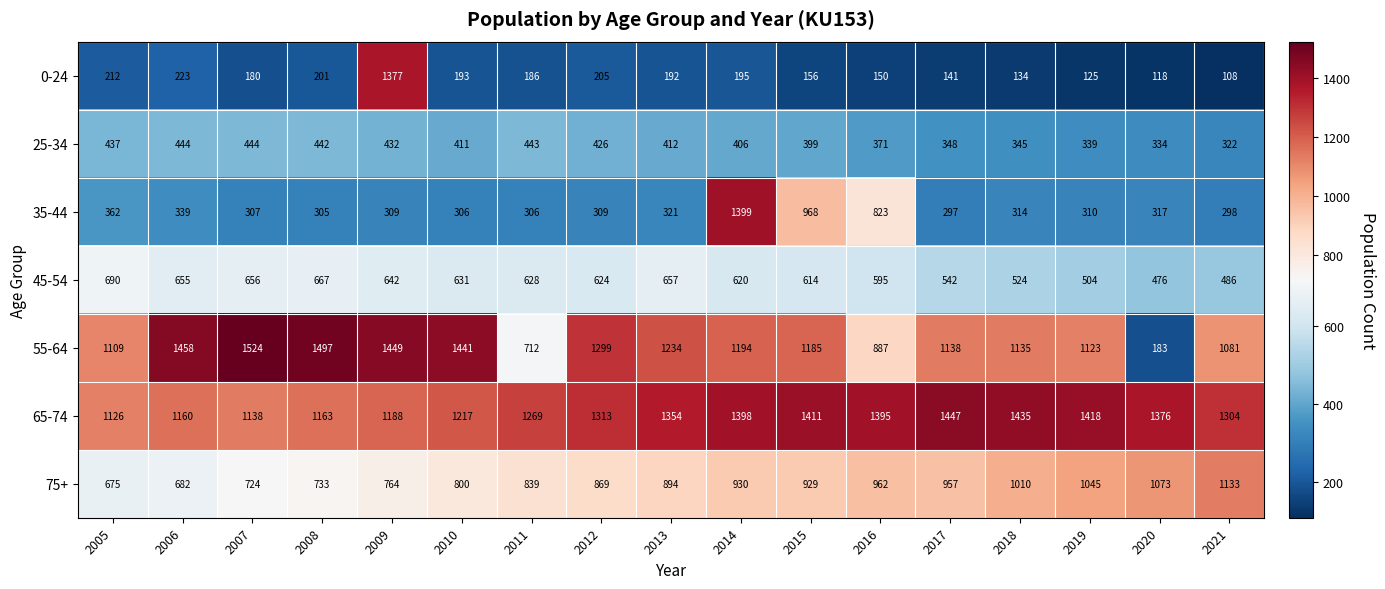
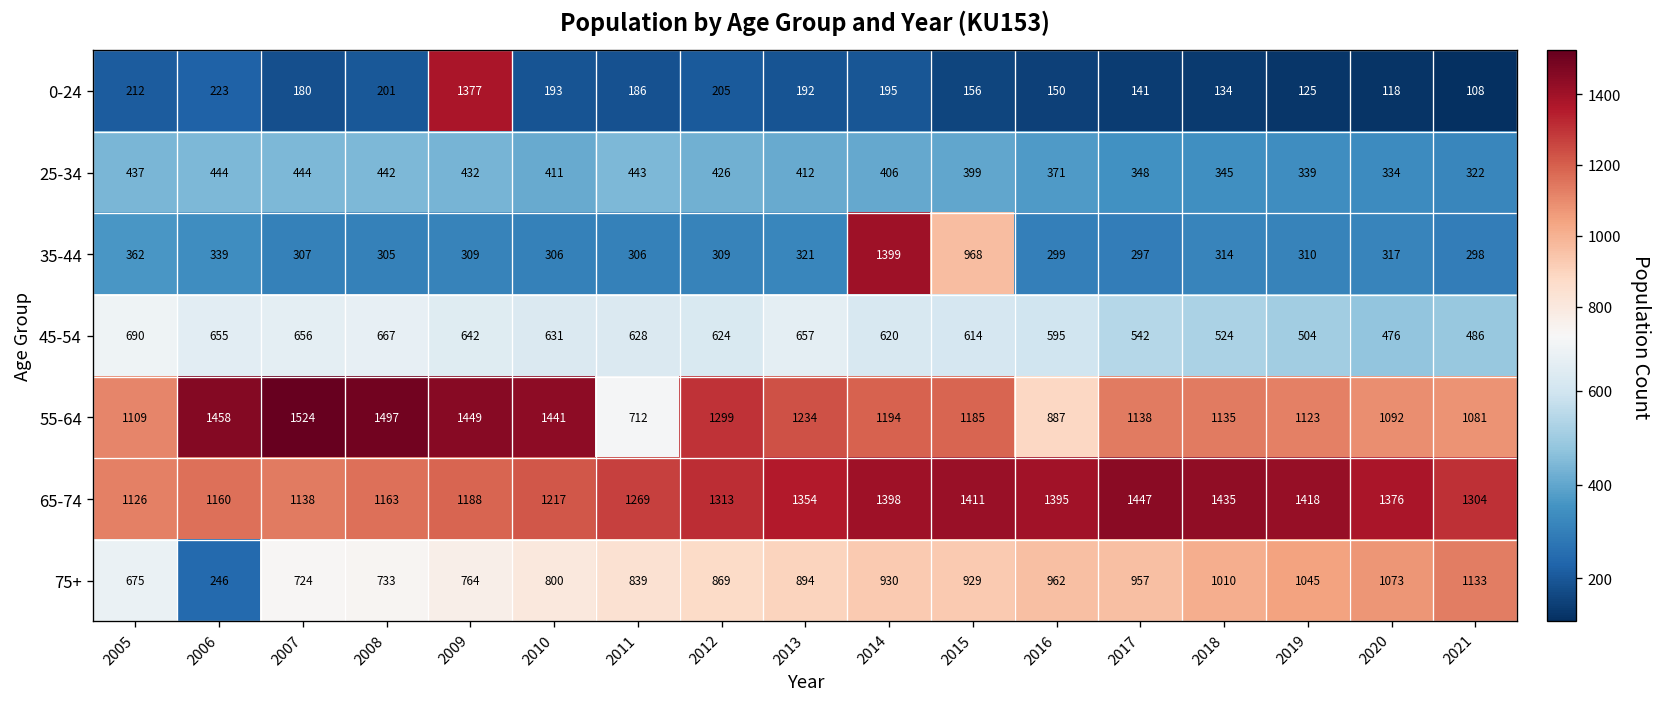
35-44, 2016: 823 -> 299
55-64, 2020: 183 -> 1092
75+, 2006: 682 -> 246
